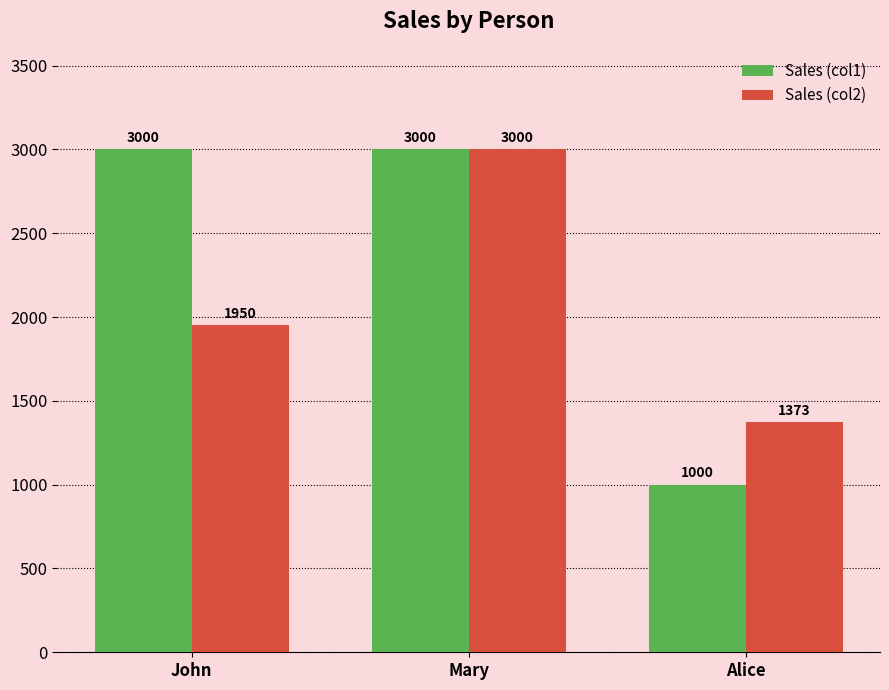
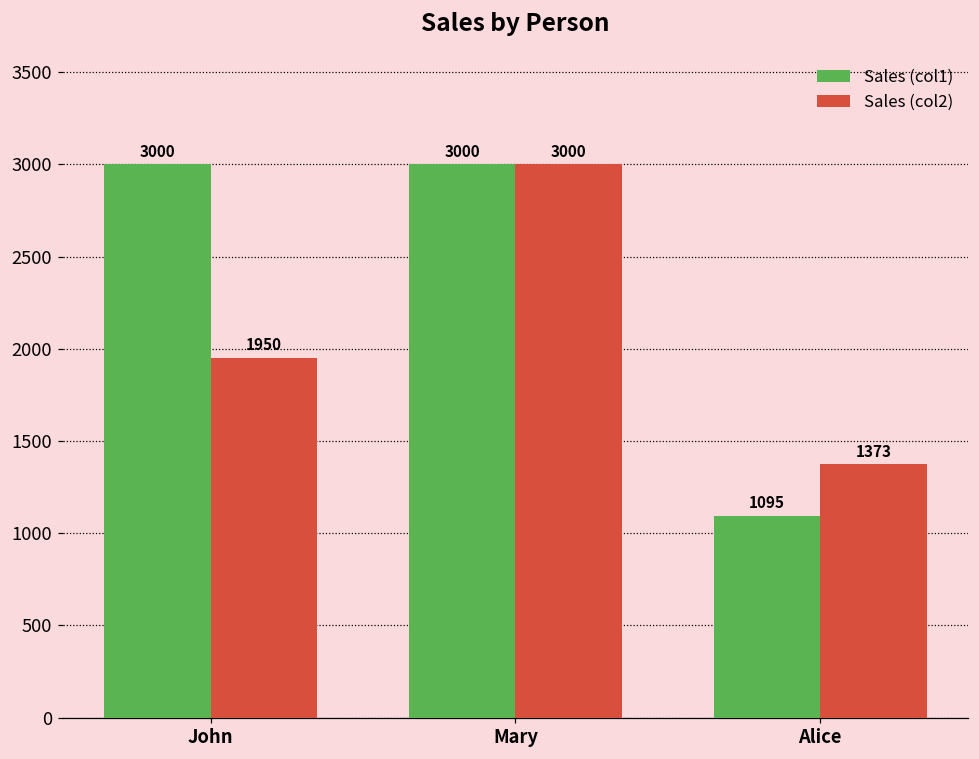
Sales (col1), Alice: 1000 -> 1095
